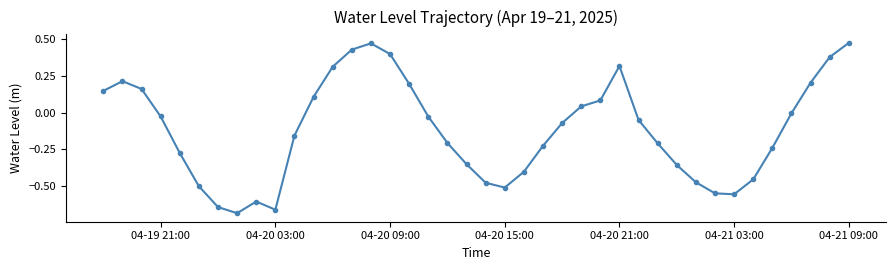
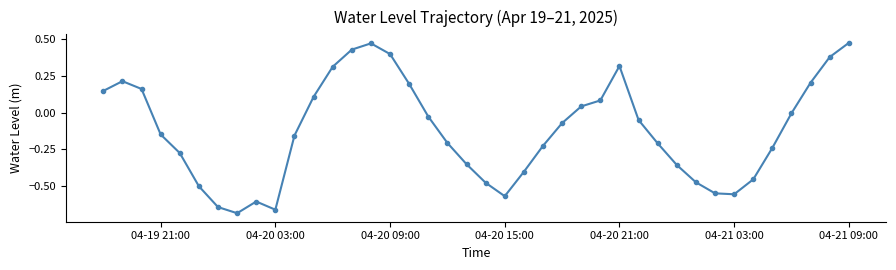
04-19 21:00: -0.03 -> -0.15
04-20 15:00: -0.51 -> -0.57
